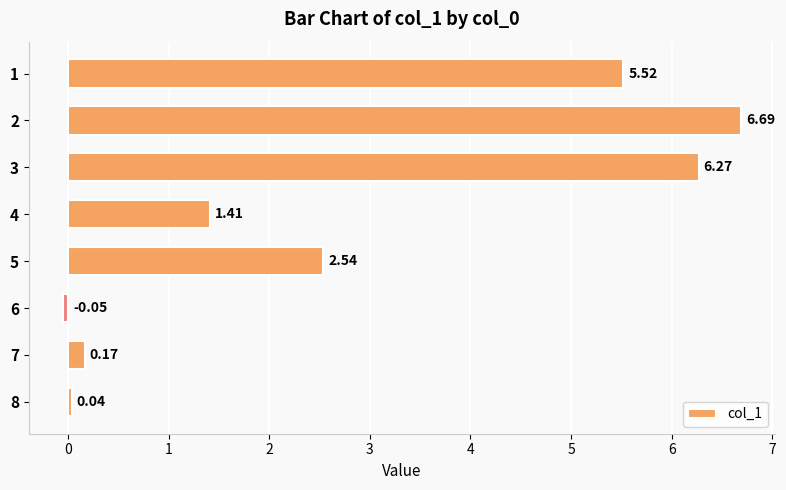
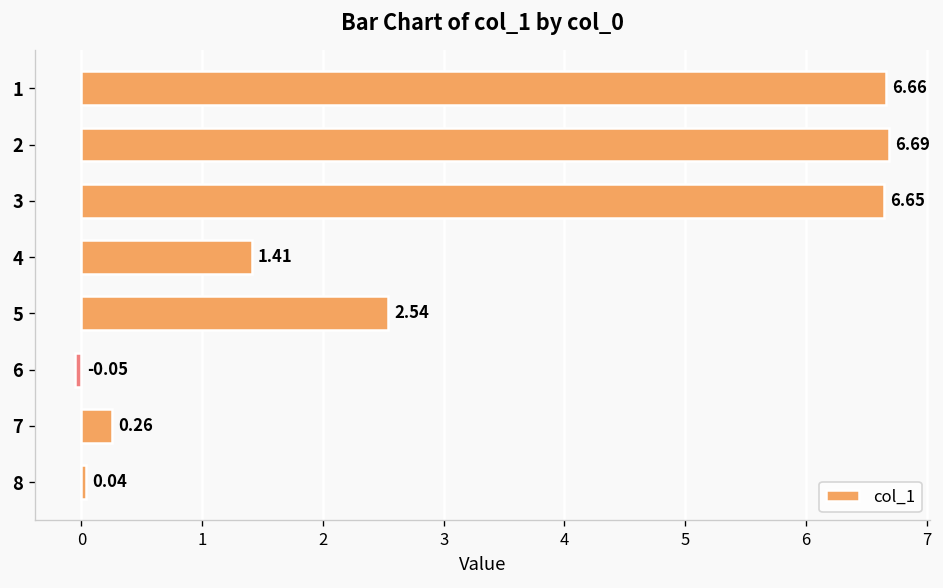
1: 5.52 -> 6.66
3: 6.27 -> 6.65
7: 0.17 -> 0.26
